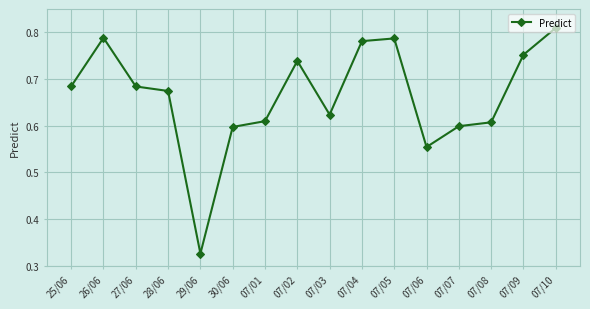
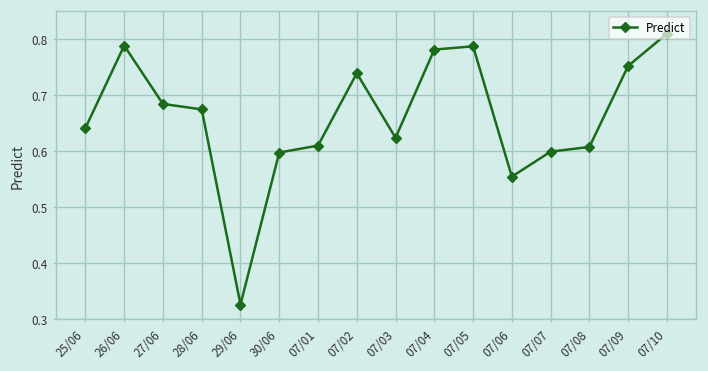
25/06: 0.68 -> 0.64
